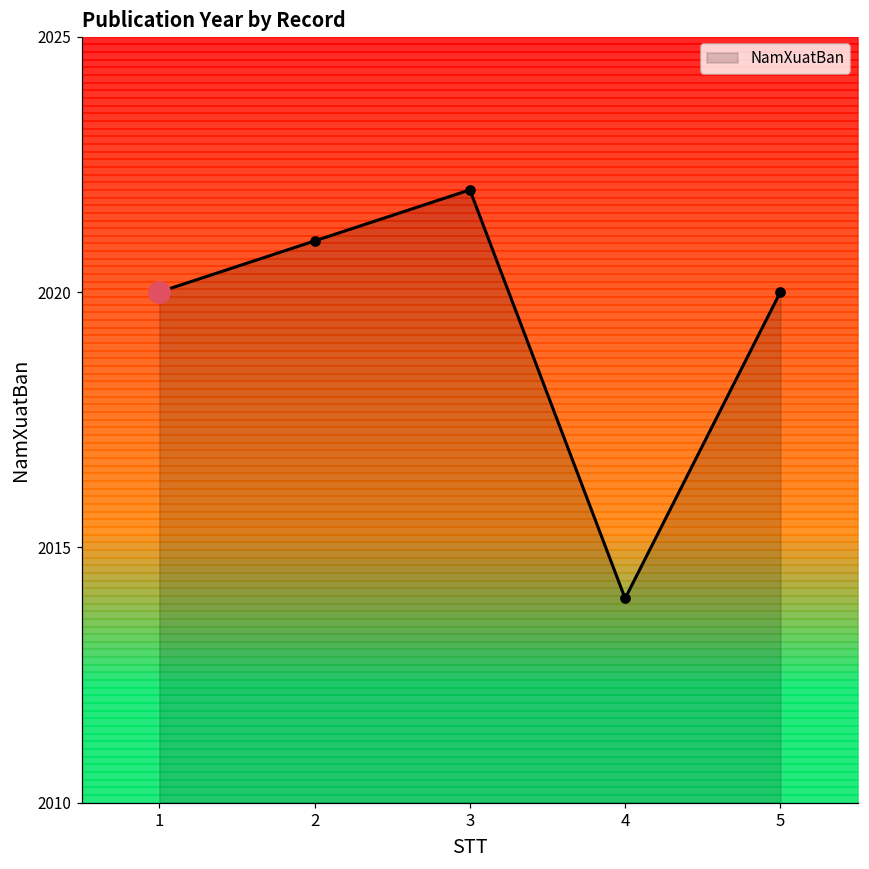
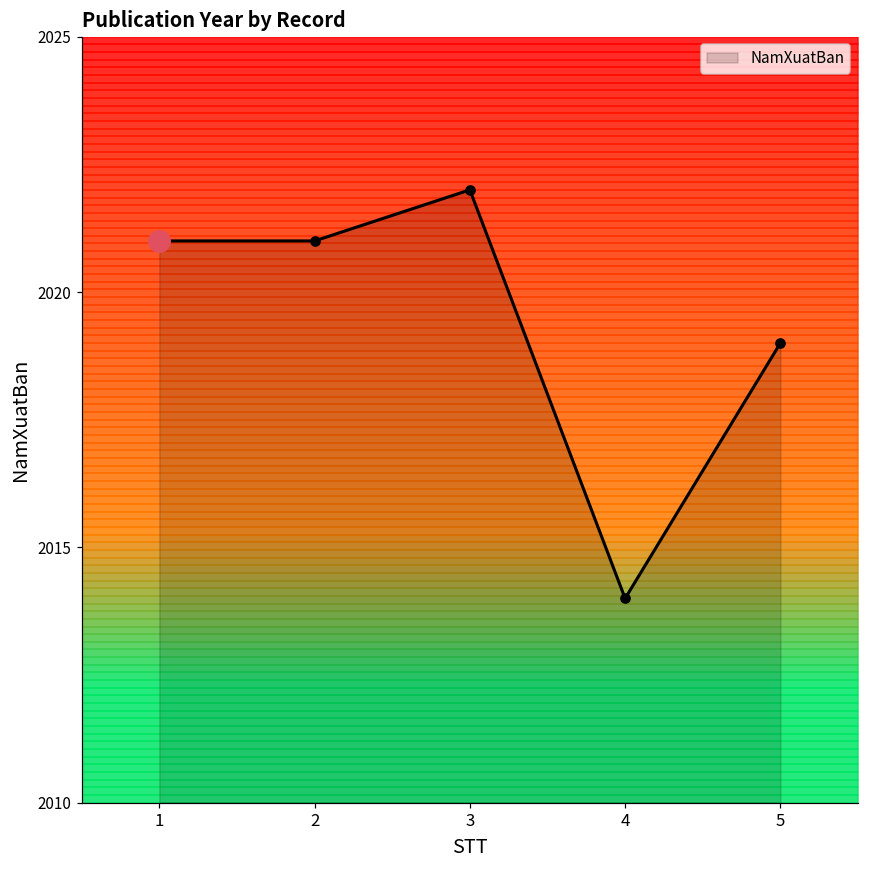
NamXuatBan, 1: 2020 -> 2021
NamXuatBan, 5: 2020 -> 2019
